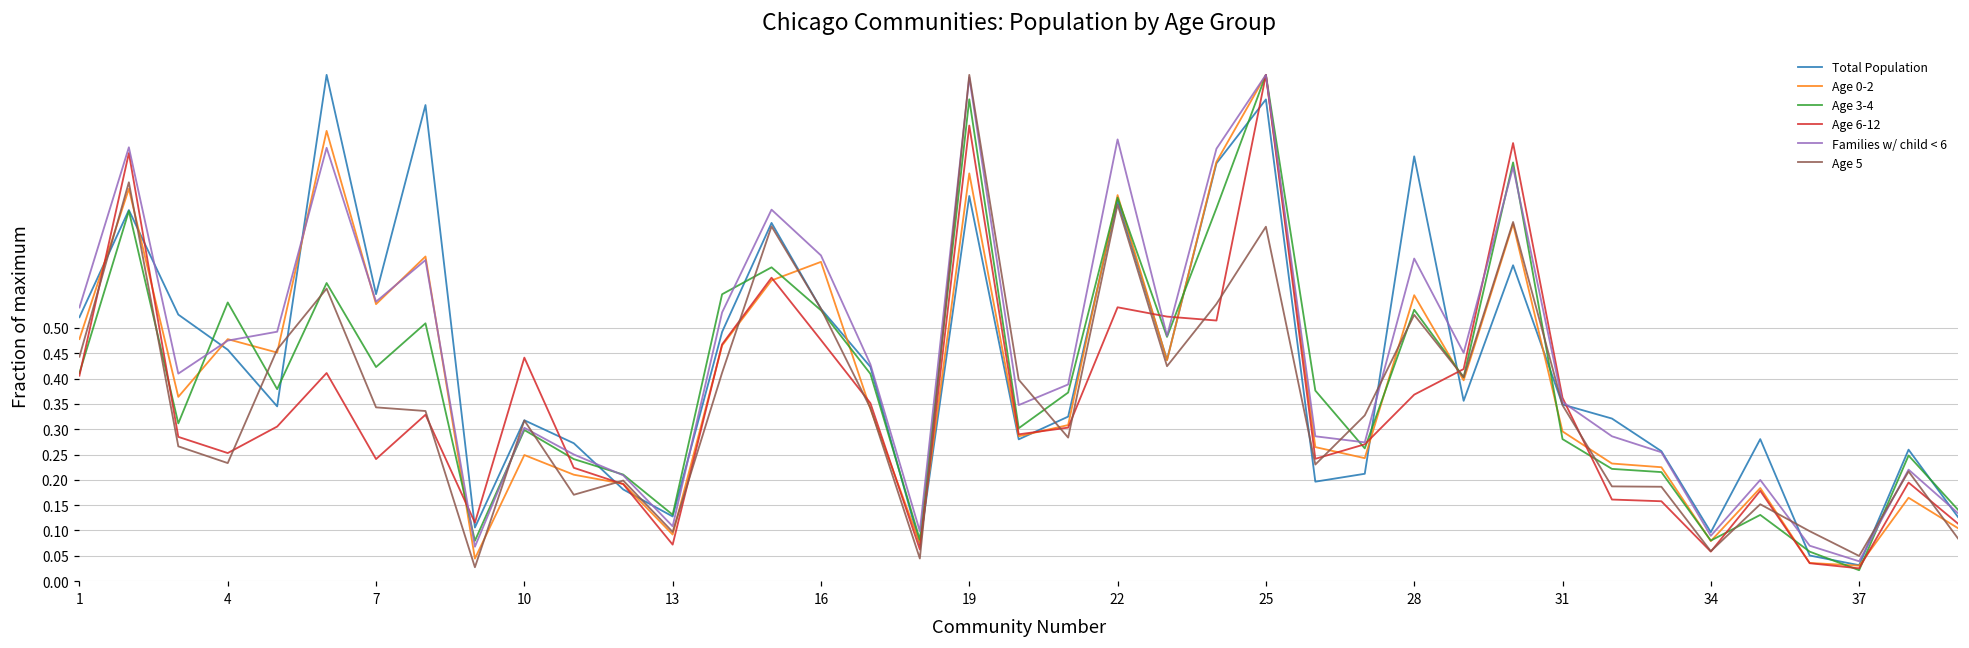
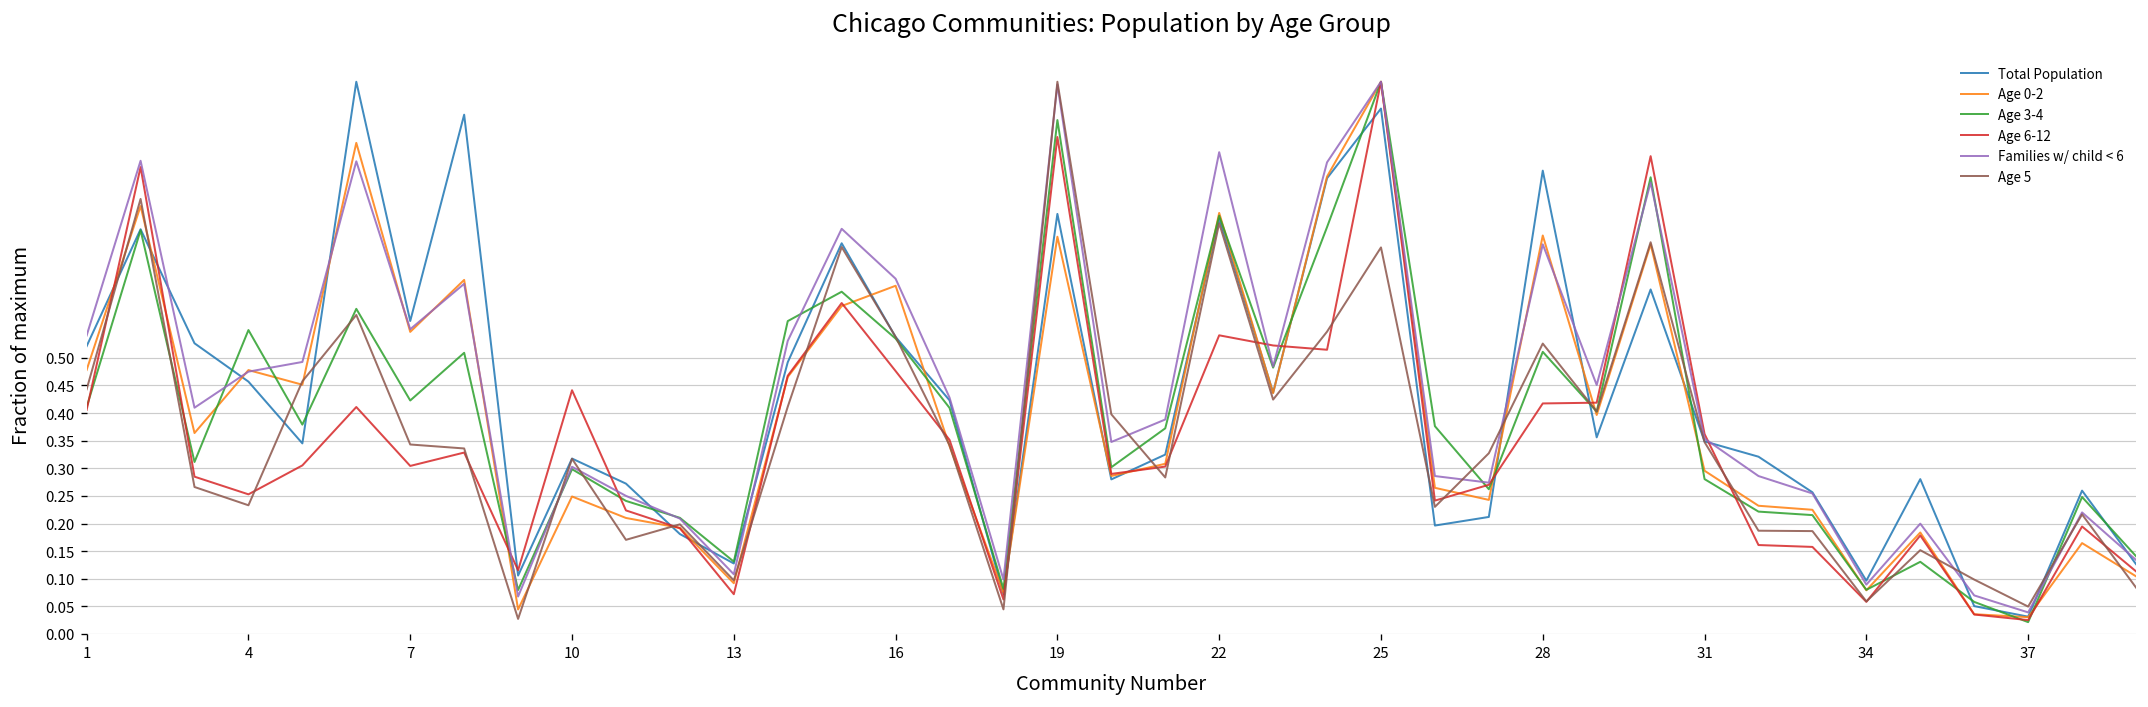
Age 6-12, 7: 0.24 -> 0.30
Age 0-2, 19: 0.81 -> 0.72
Age 3-4, 19: 0.95 -> 0.93
Age 0-2, 28: 0.56 -> 0.72
Age 3-4, 28: 0.54 -> 0.51
Age 6-12, 28: 0.37 -> 0.42
Families w/ child < 6, 28: 0.64 -> 0.71
